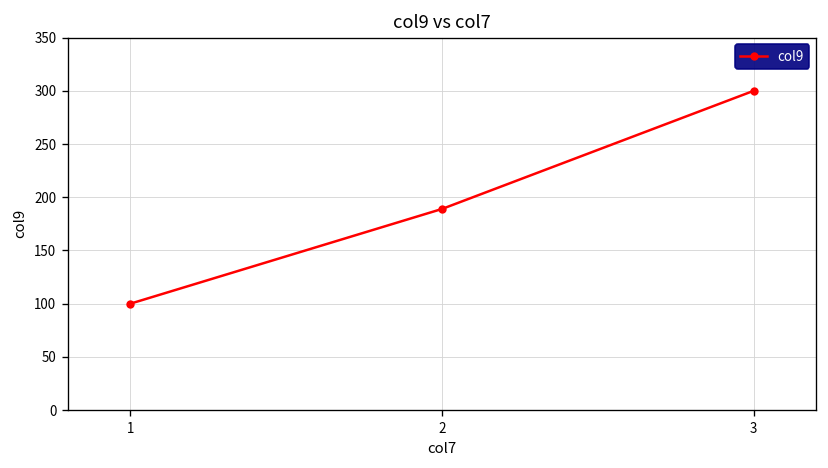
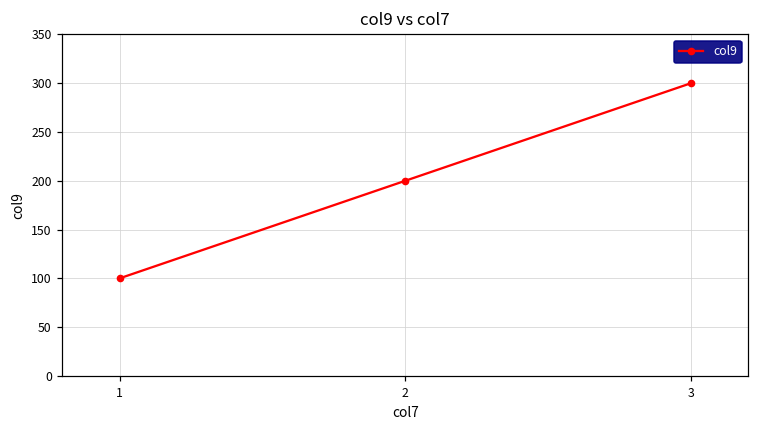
2: 190 -> 200
